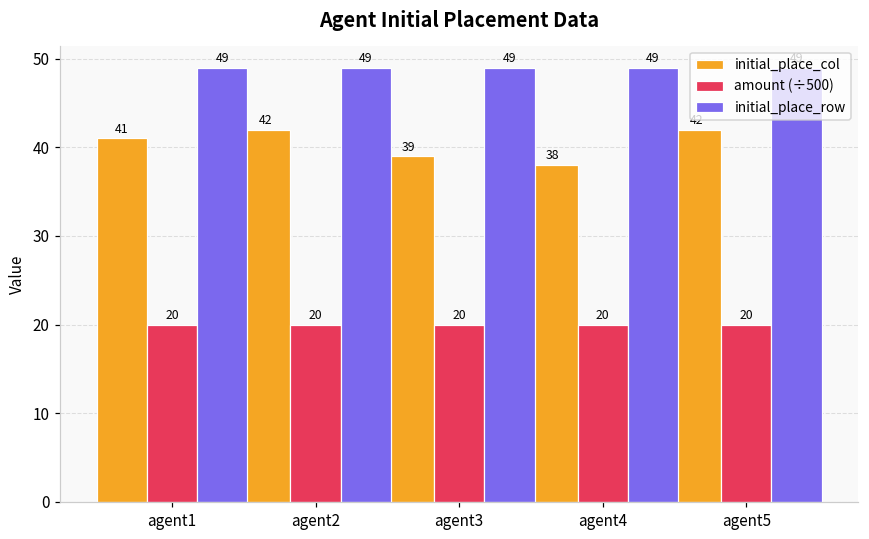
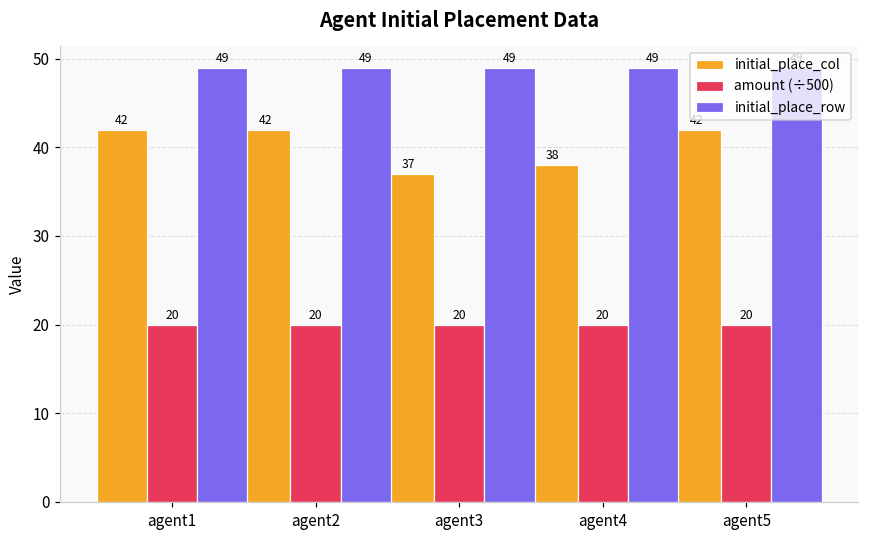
initial_place_col, agent1: 41 -> 42
initial_place_col, agent3: 39 -> 37
